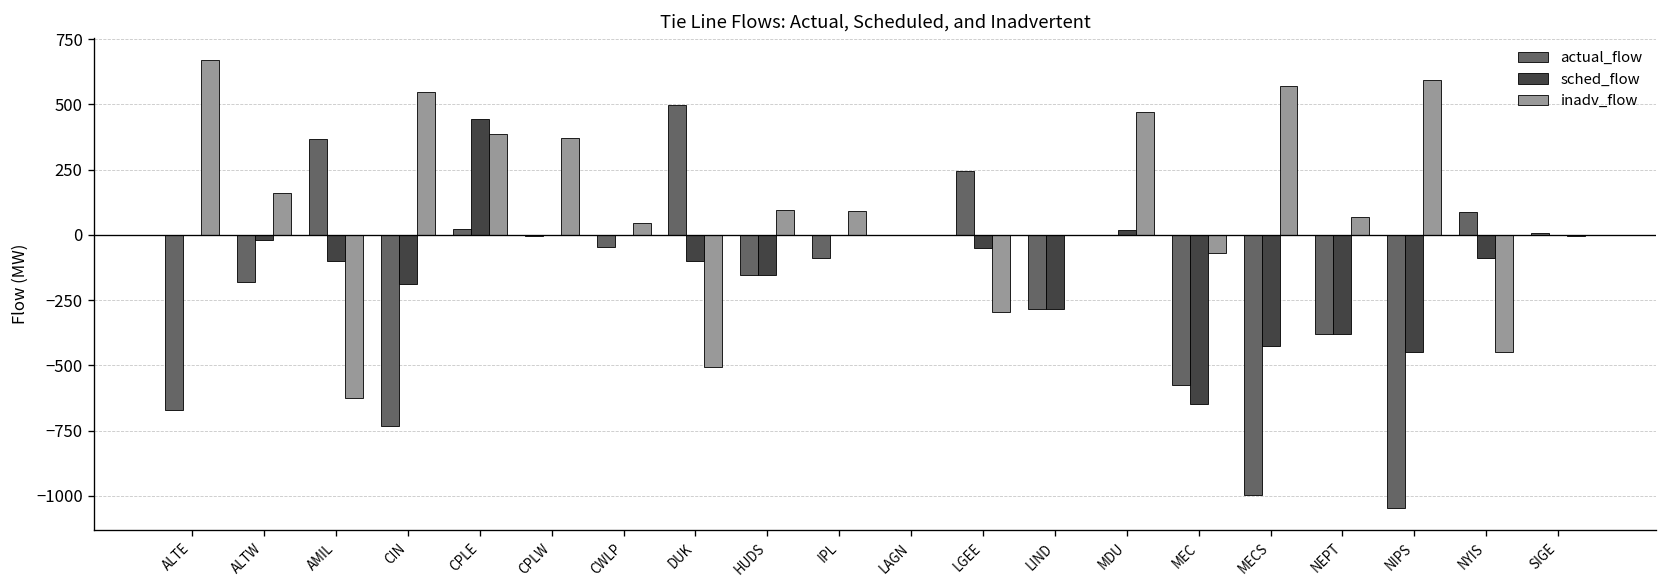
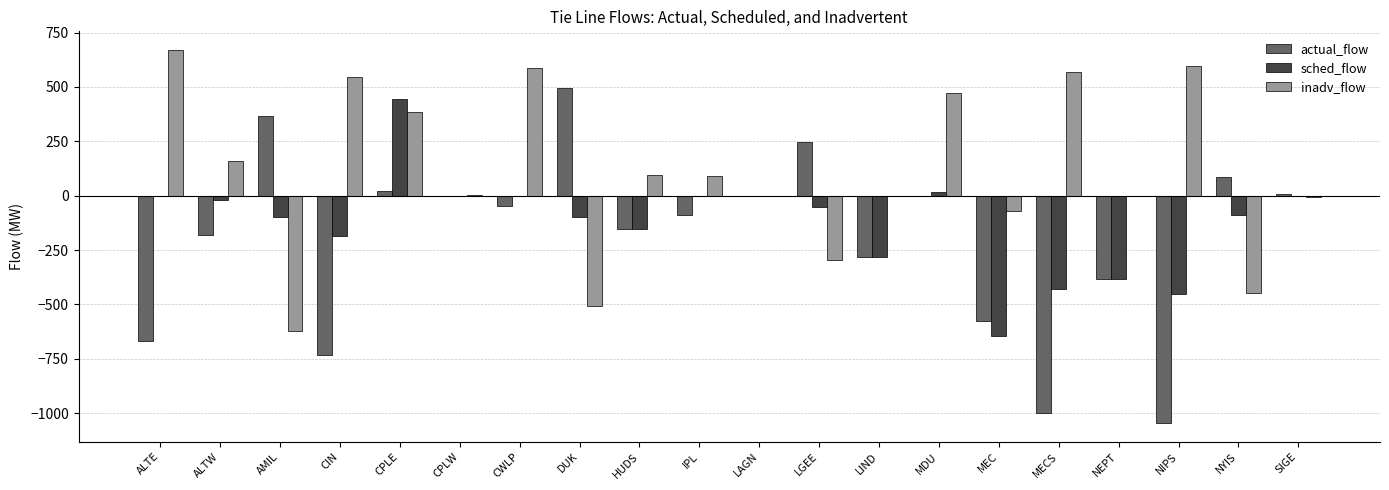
inadv_flow, CPLW: 370 -> 0
inadv_flow, CWLP: 50 -> 590
inadv_flow, NEPT: 70 -> 0
